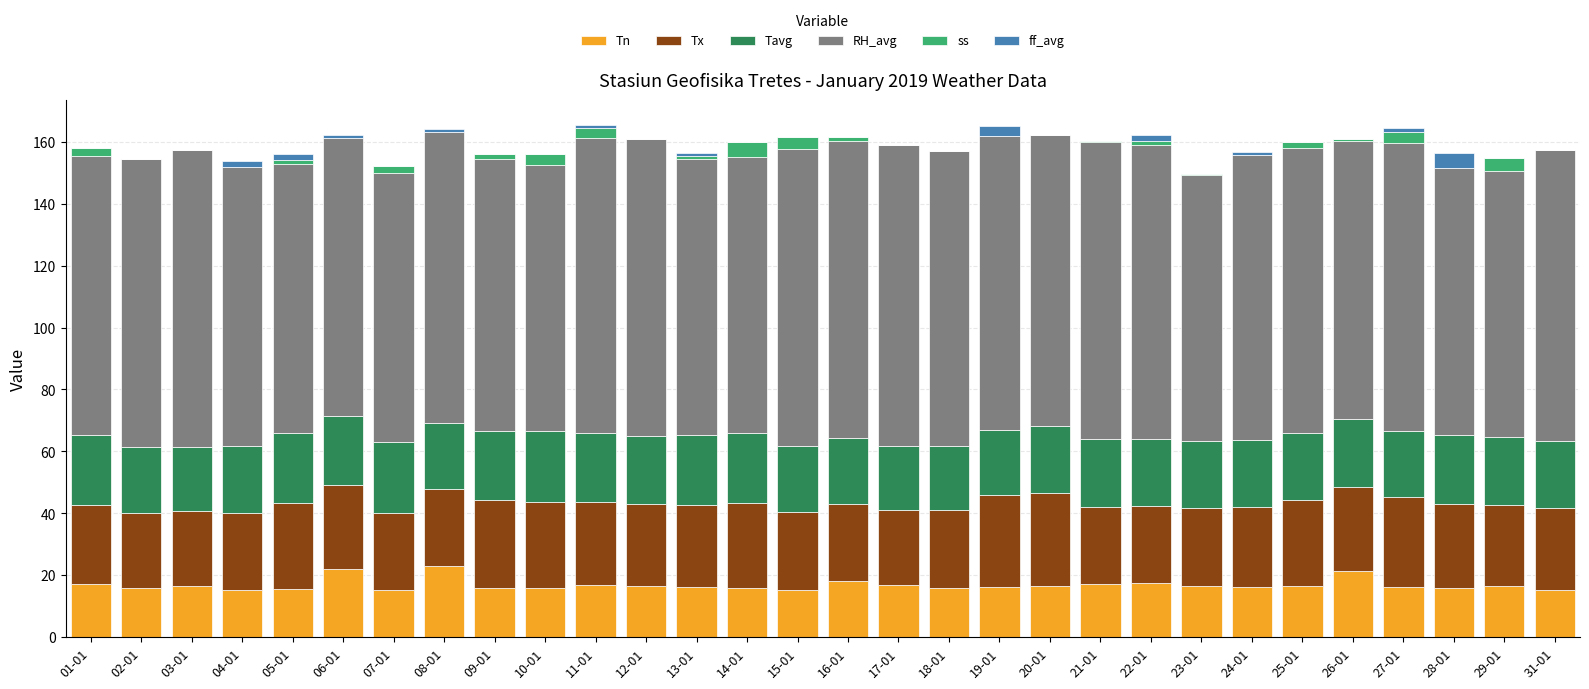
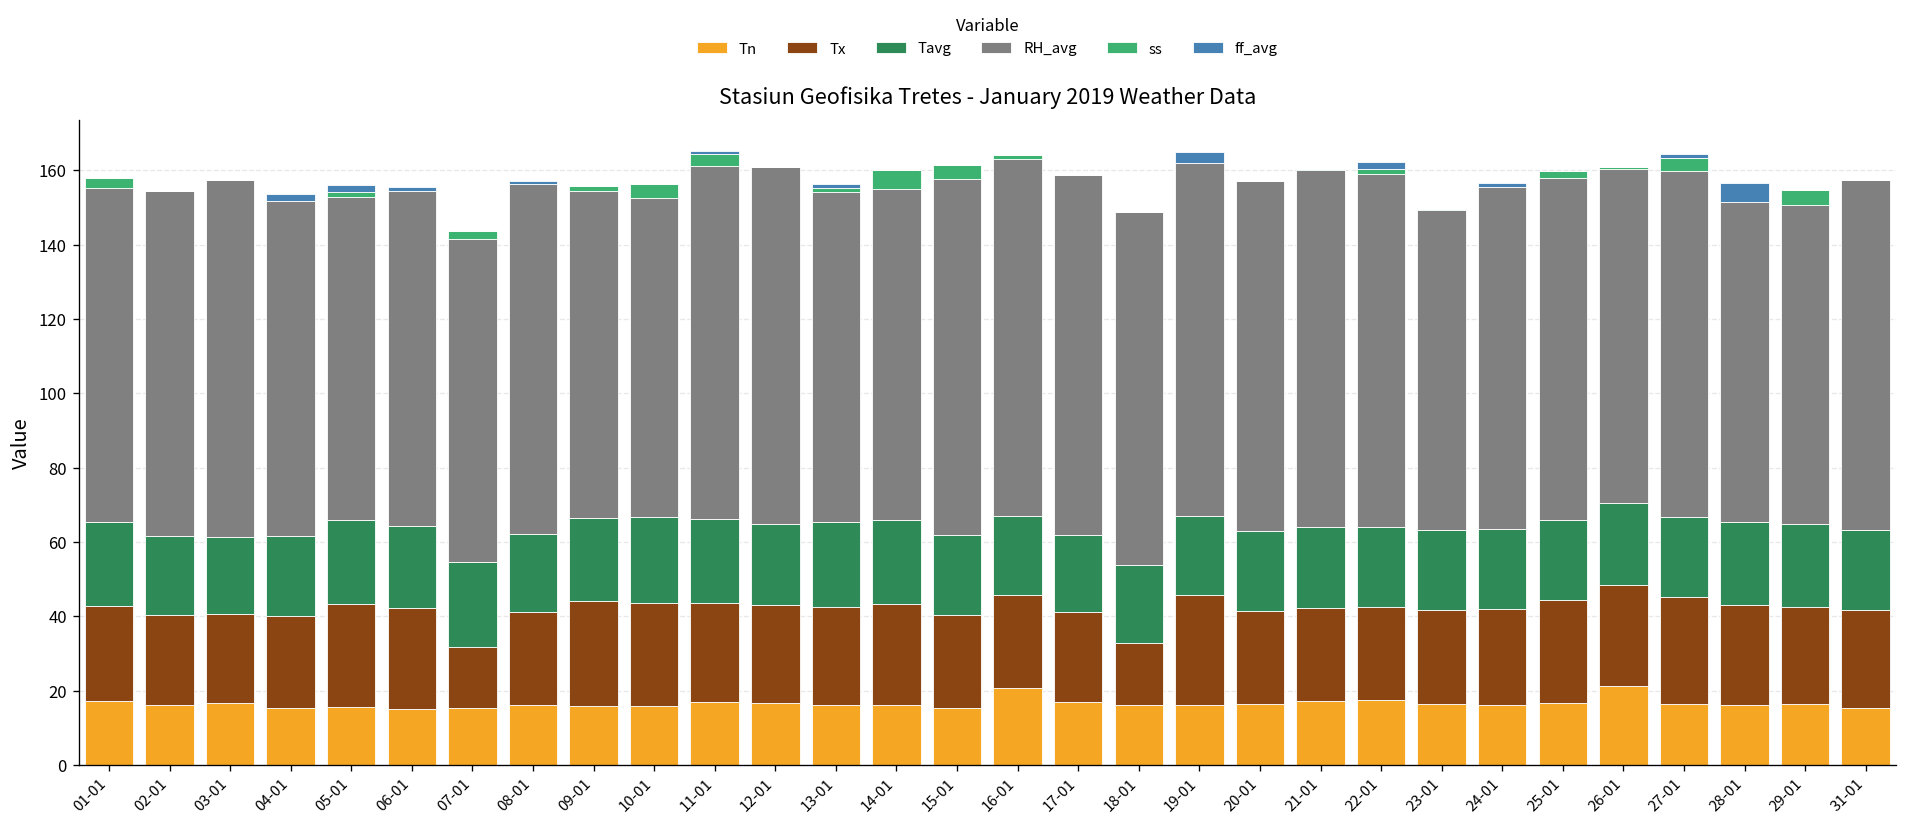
Tn, 06-01: 22 -> 15
Tx, 07-01: 25 -> 17
Tn, 08-01: 23 -> 16
Tn, 16-01: 18 -> 21
Tx, 18-01: 25 -> 17
Tx, 20-01: 30 -> 25
